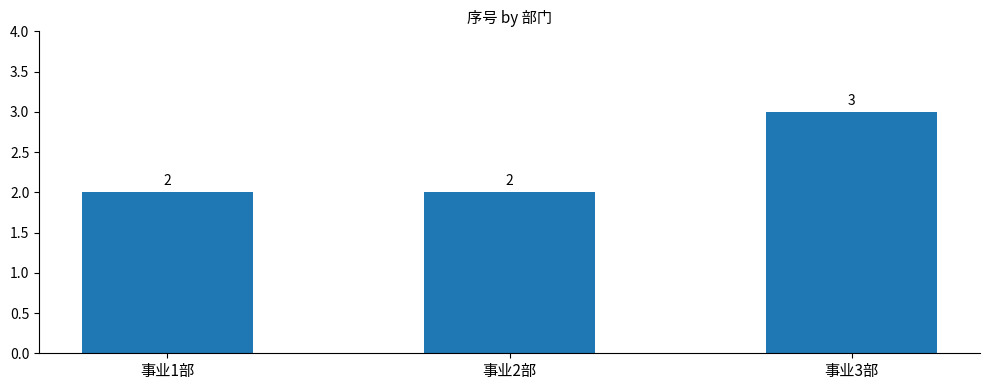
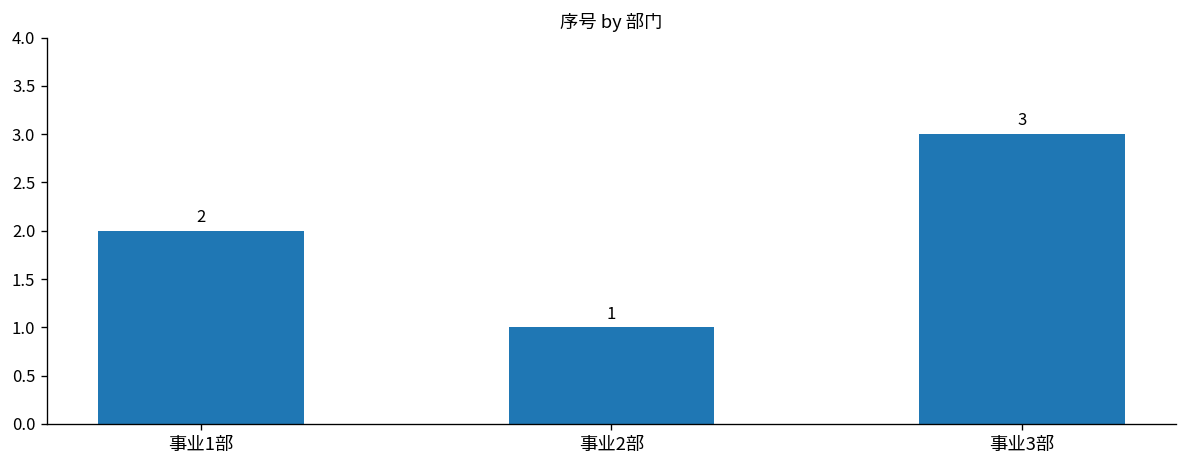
事业2部: 2 -> 1
